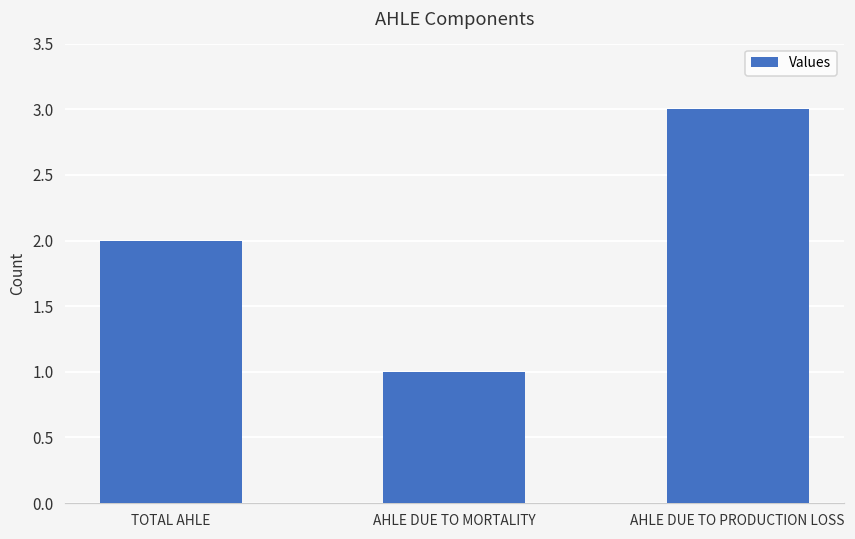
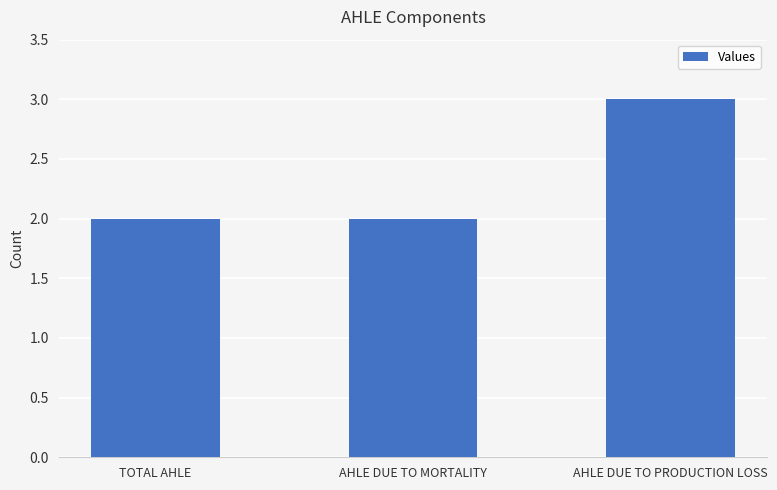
AHLE DUE TO MORTALITY: 1 -> 2
